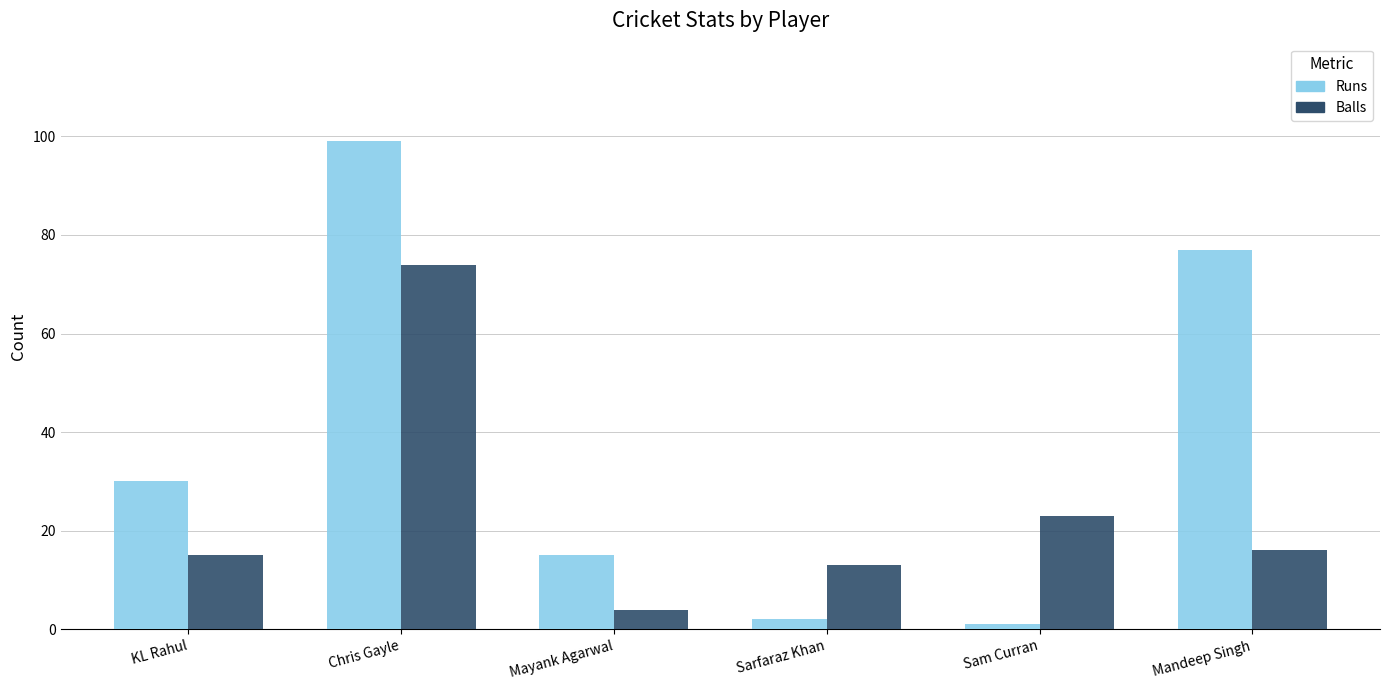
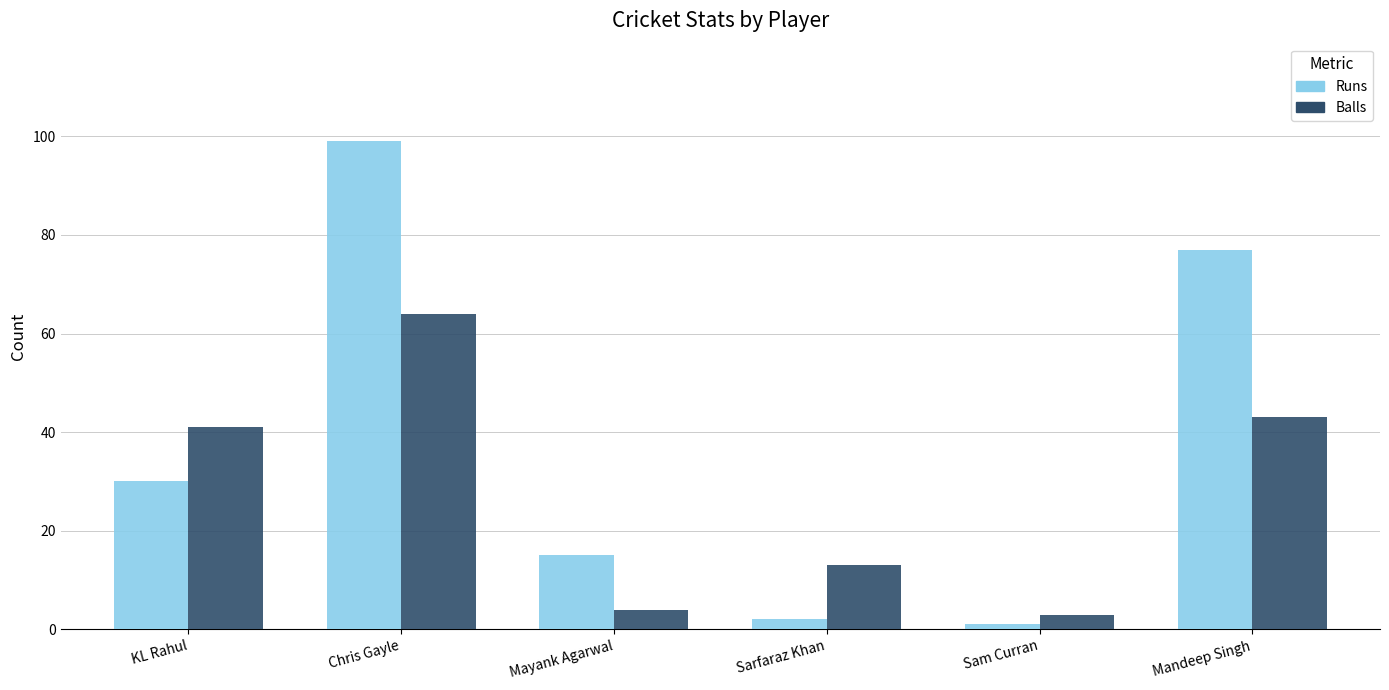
Balls, KL Rahul: 15 -> 41
Balls, Chris Gayle: 74 -> 64
Balls, Sam Curran: 23 -> 3
Balls, Mandeep Singh: 16 -> 43
